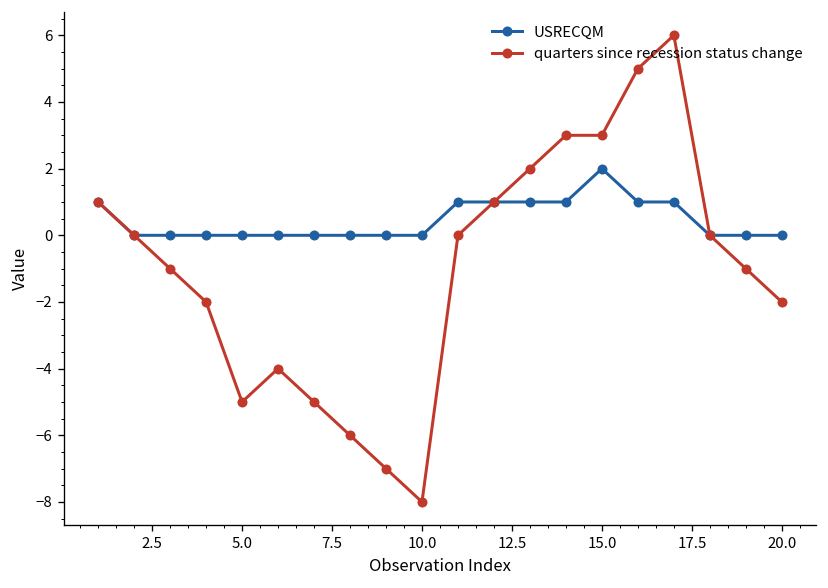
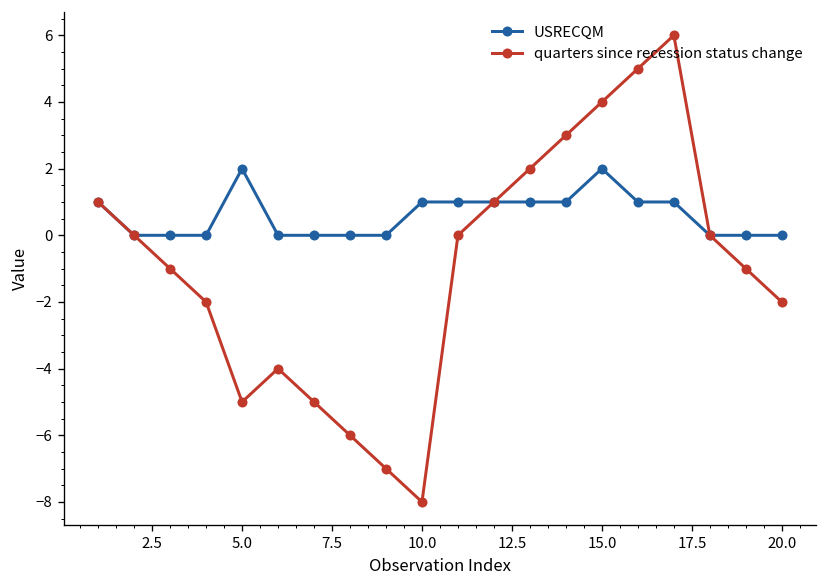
USRECQM, 5.0: 0 -> 2
USRECQM, 10.0: 0 -> 1
quarters since recession status change, 15.0: 3 -> 4
